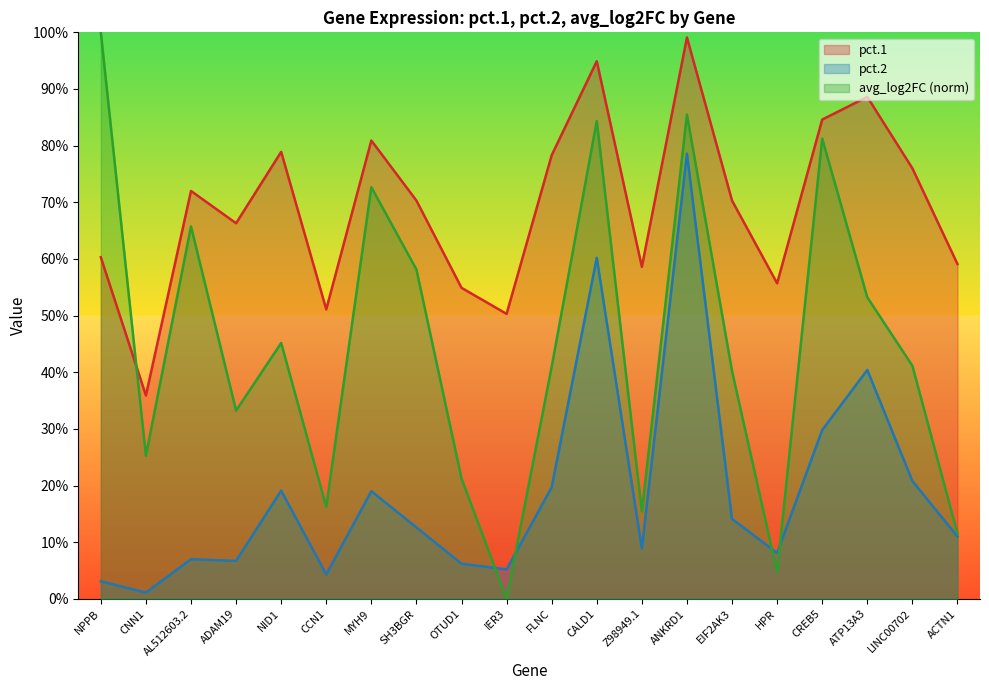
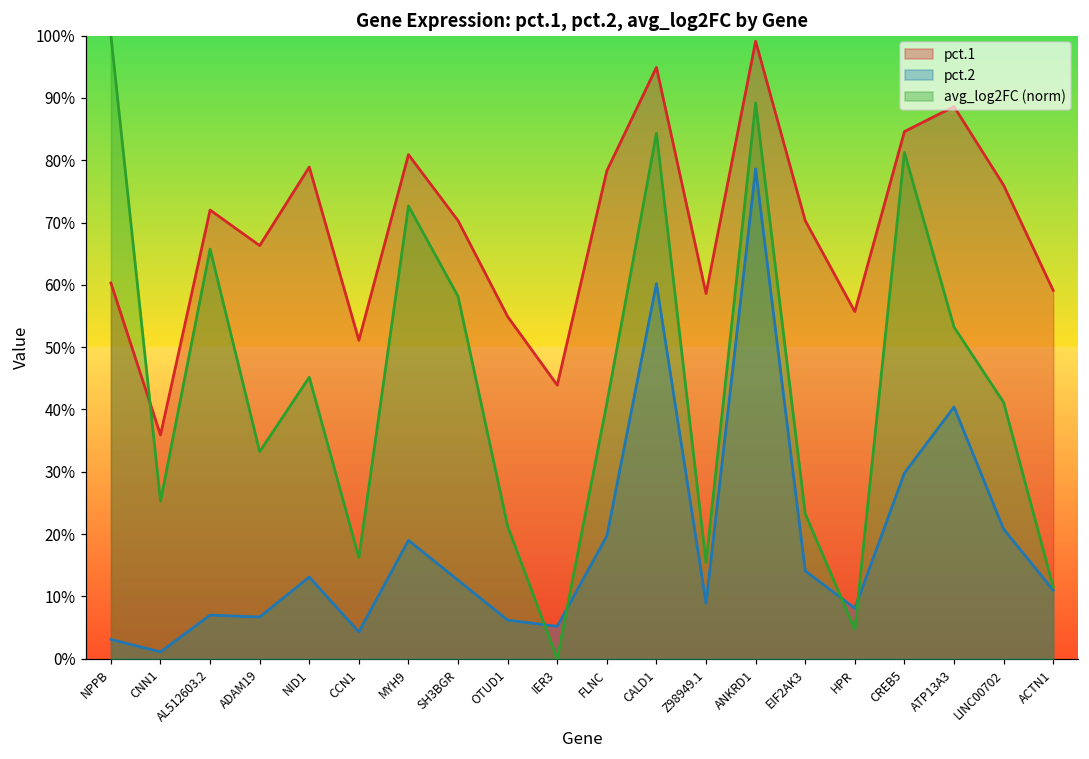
pct.2, NID1: 19% -> 13%
pct.1, IER3: 50% -> 44%
avg_log2FC (norm), ANKRD1: 85% -> 89%
avg_log2FC (norm), EIF2AK3: 40% -> 23%
